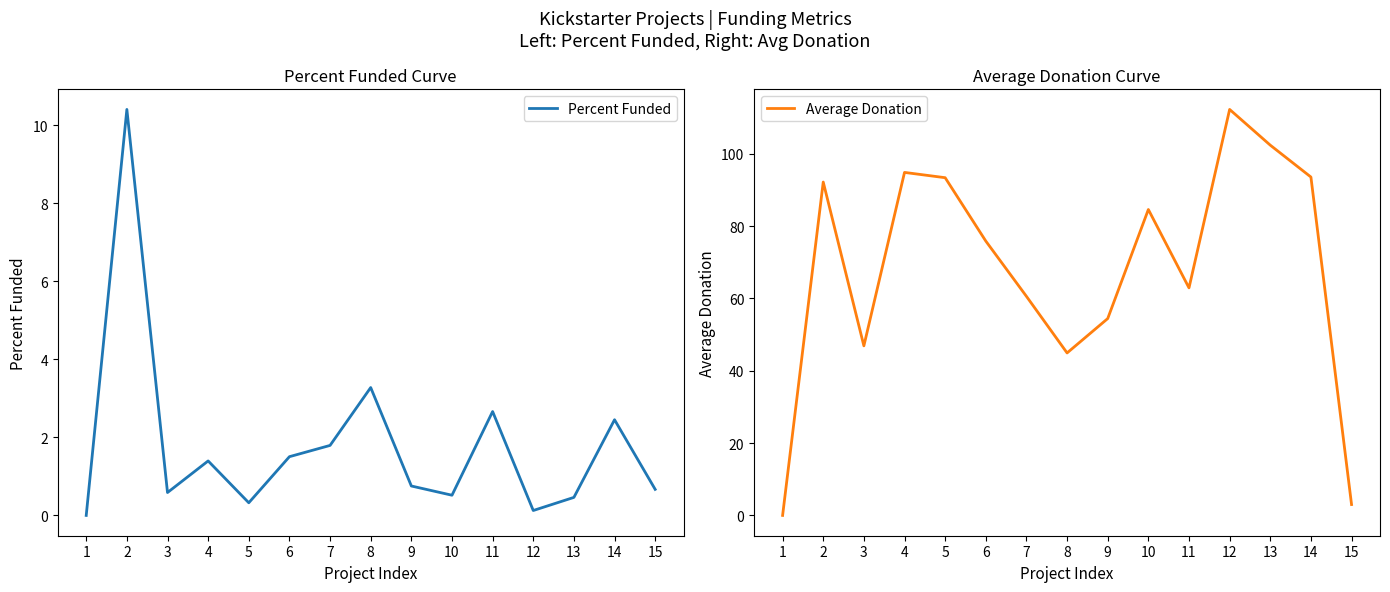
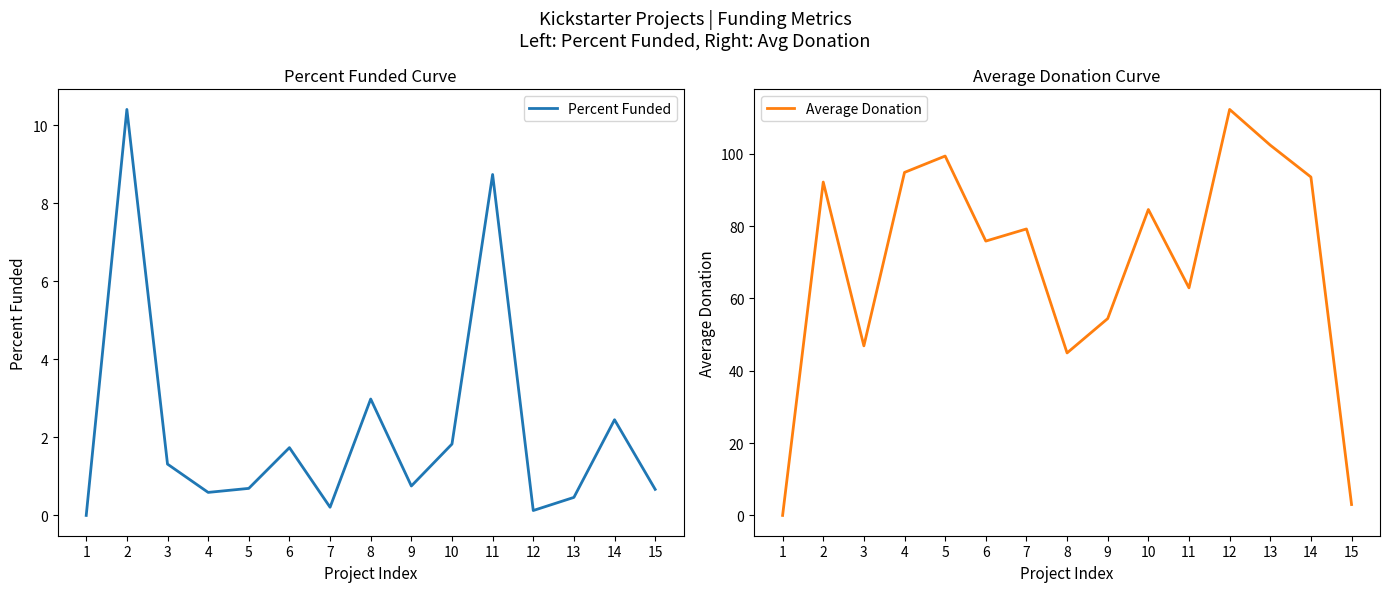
Percent Funded Curve, 3: 0.6 -> 1.3
Percent Funded Curve, 4: 1.4 -> 0.6
Percent Funded Curve, 5: 0.3 -> 0.7
Percent Funded Curve, 6: 1.5 -> 1.7
Percent Funded Curve, 7: 1.8 -> 0.2
Percent Funded Curve, 8: 3.3 -> 3.0
Percent Funded Curve, 10: 0.5 -> 1.8
Percent Funded Curve, 11: 2.7 -> 8.7
Average Donation Curve, 5: 93 -> 99
Average Donation Curve, 7: 61 -> 79
